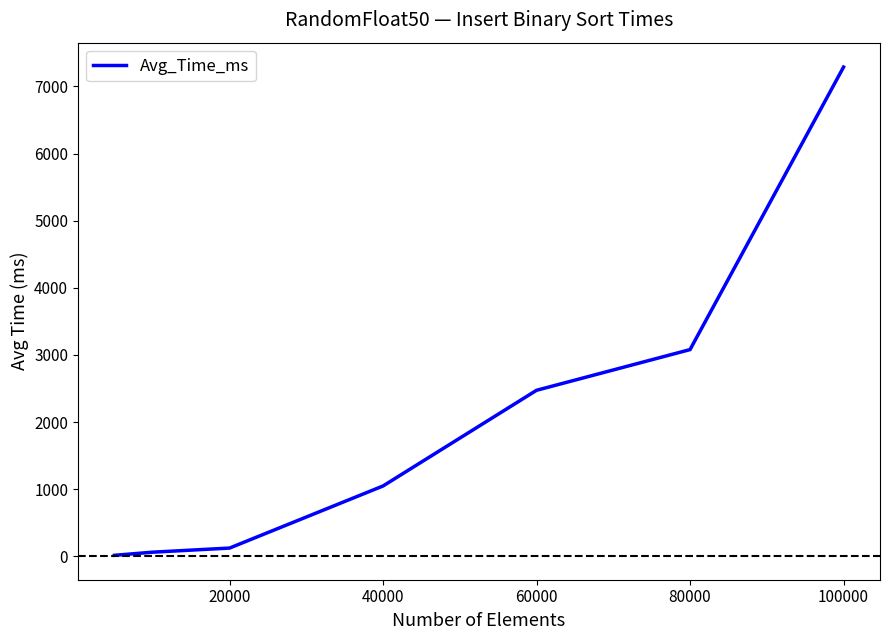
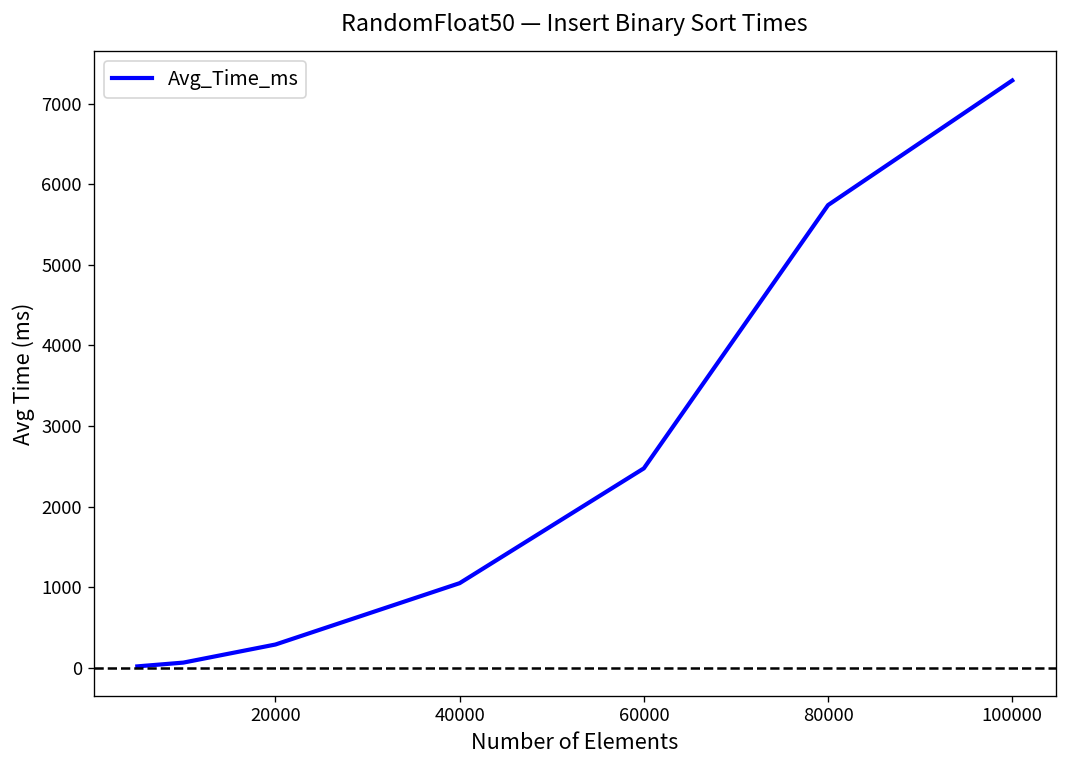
20000: 100 -> 300
80000: 3100 -> 5700
